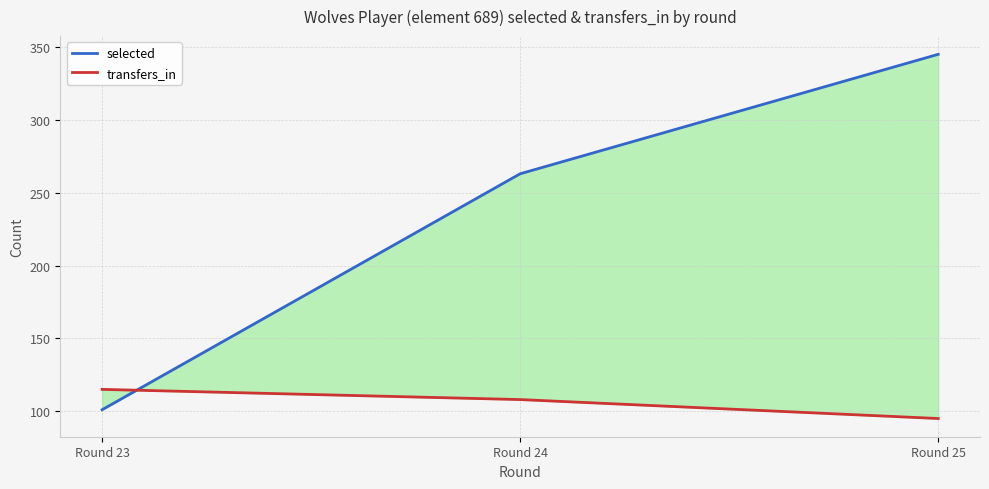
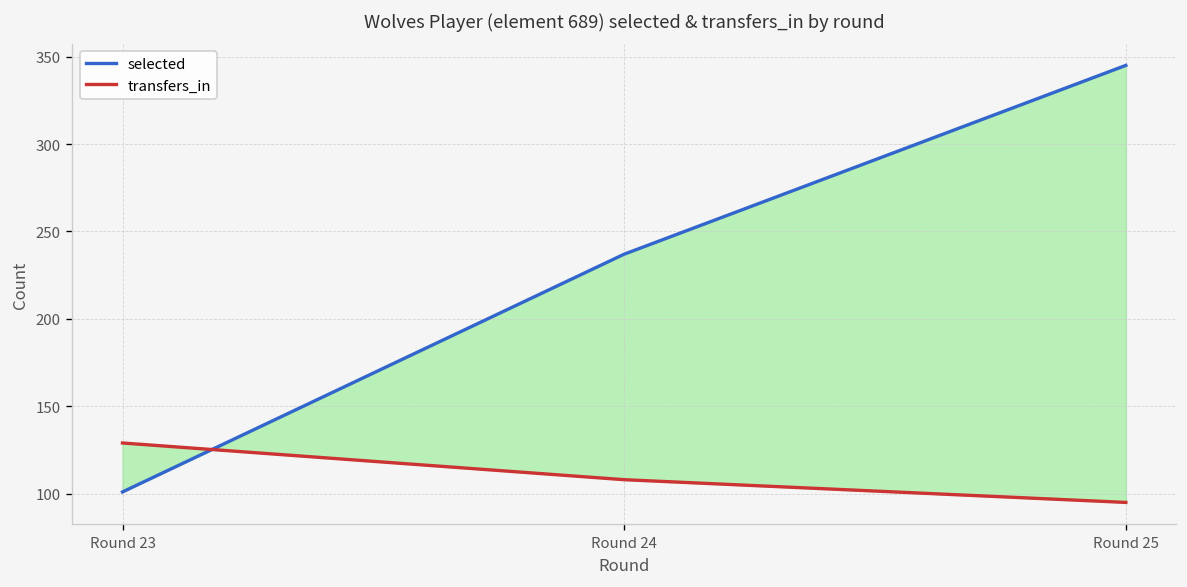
transfers_in, Round 23: 115 -> 129
selected, Round 24: 263 -> 237
